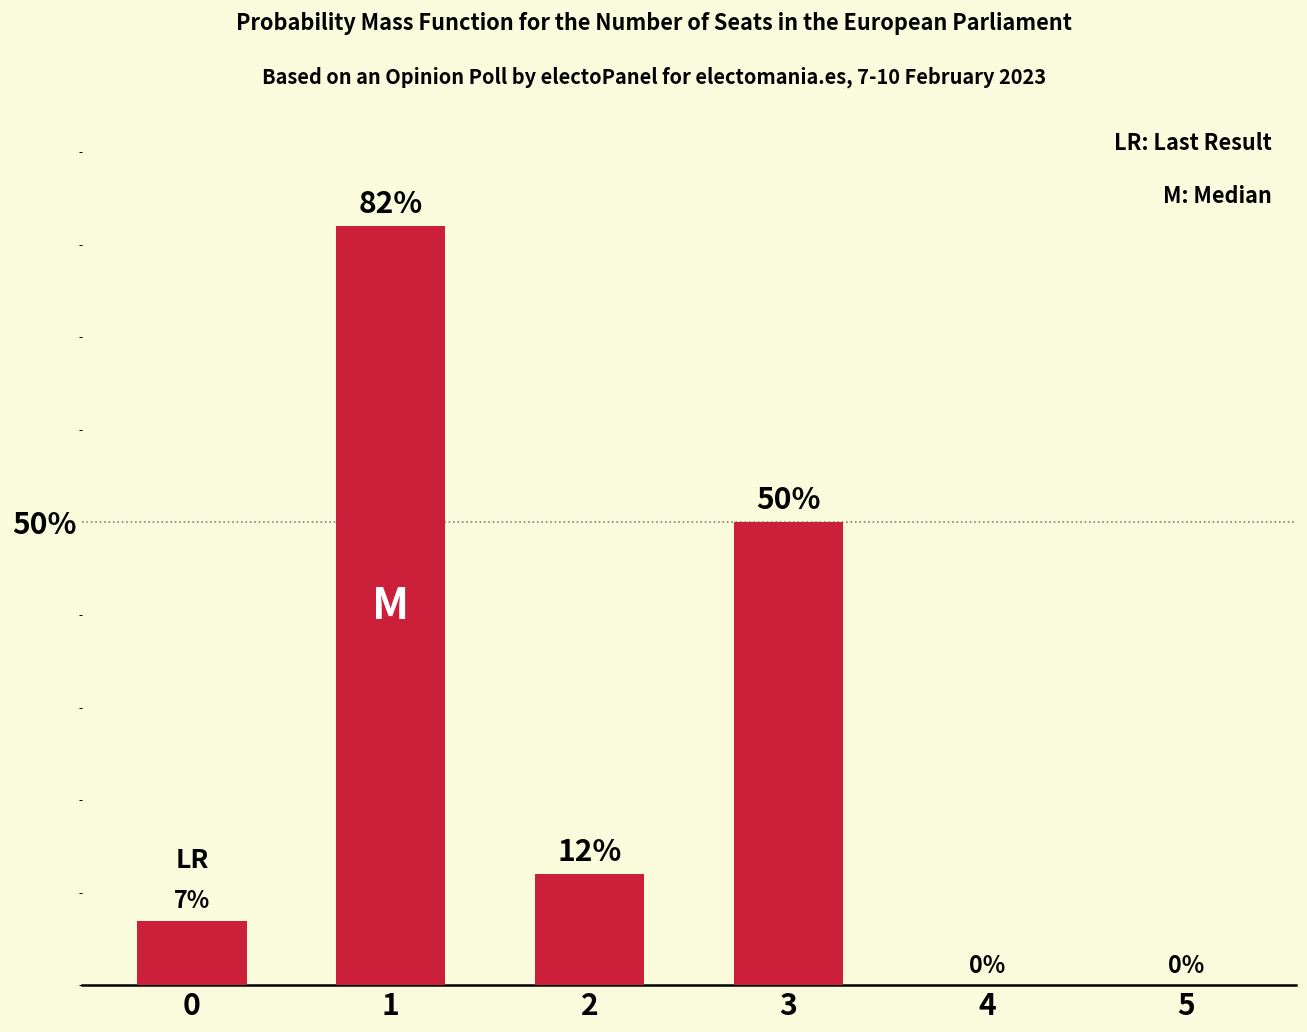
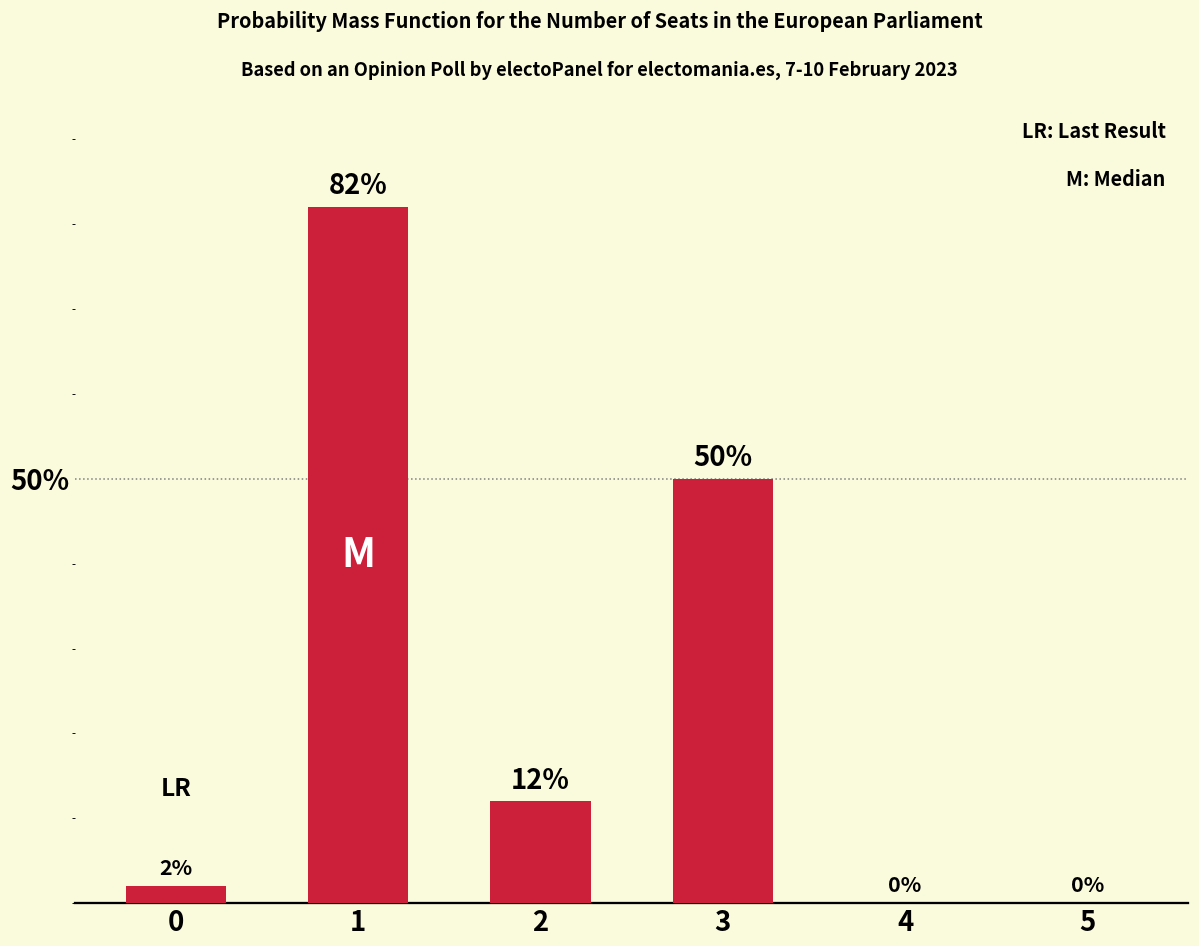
0: 7% -> 2%
